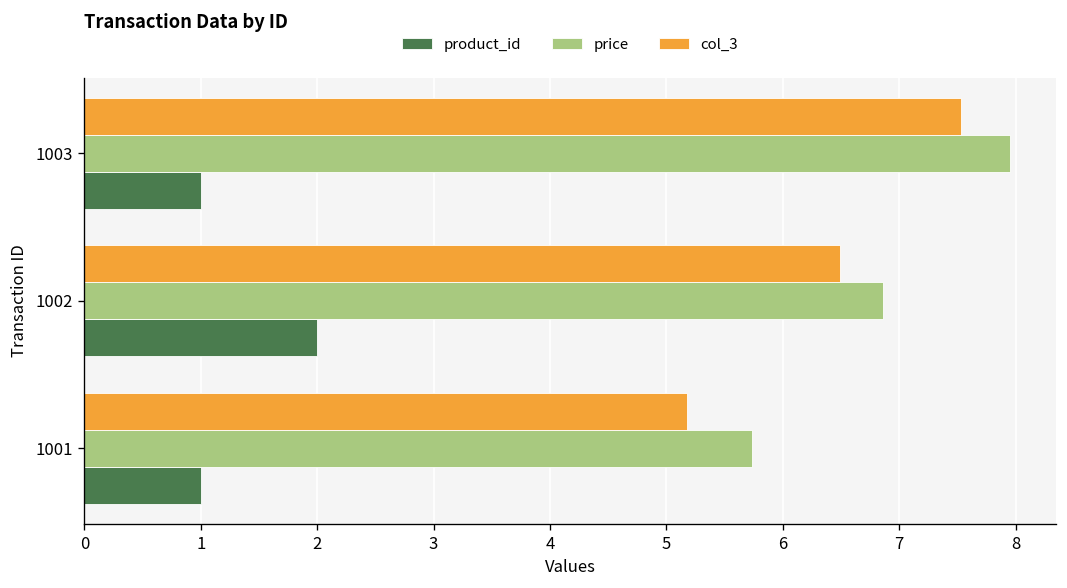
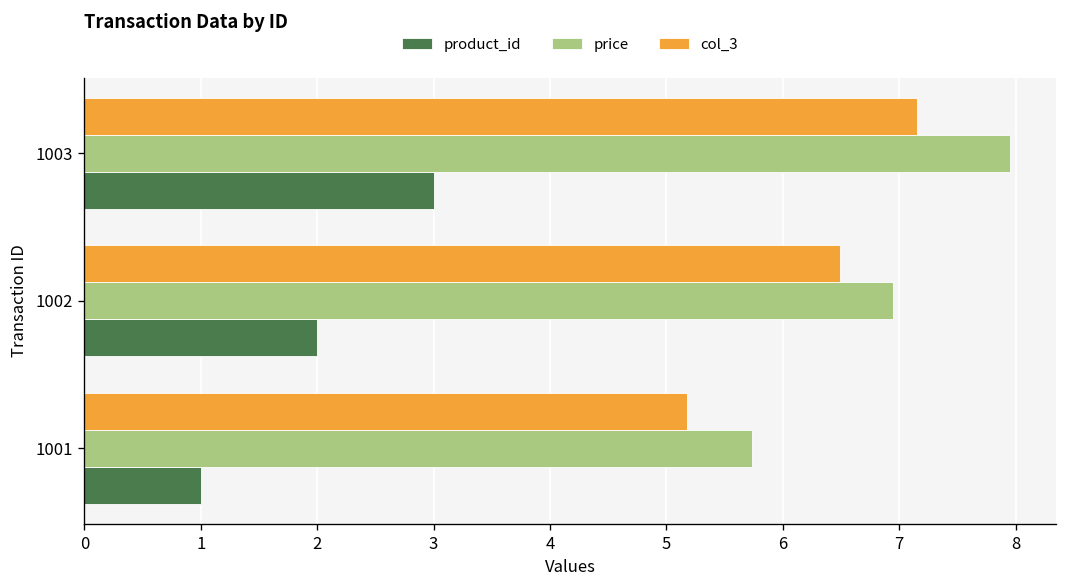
col_3, 1003: 7.5 -> 7.2
product_id, 1003: 1 -> 3
price, 1002: 6.9 -> 7.0
